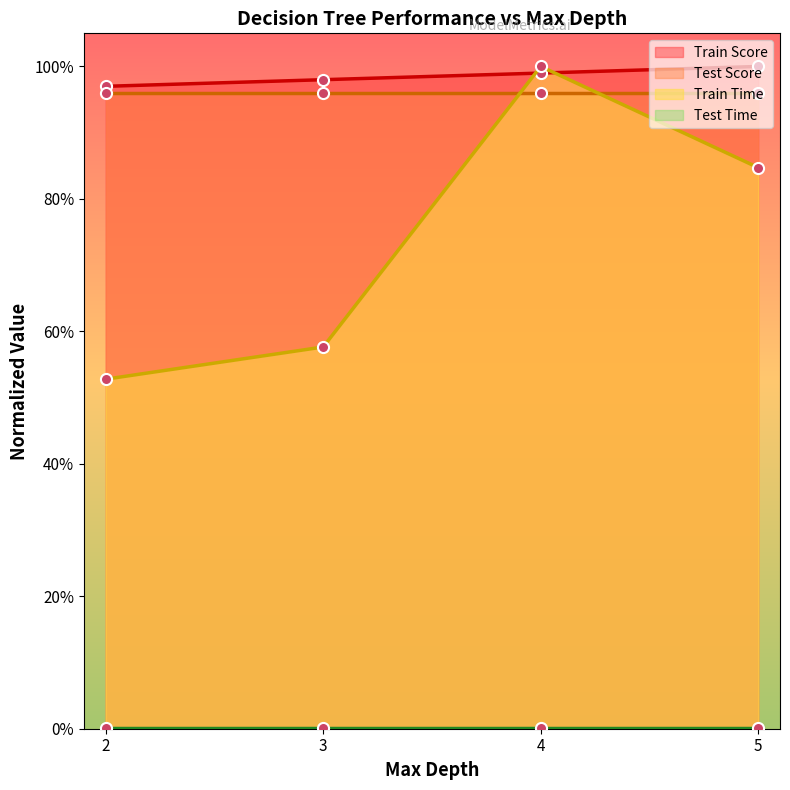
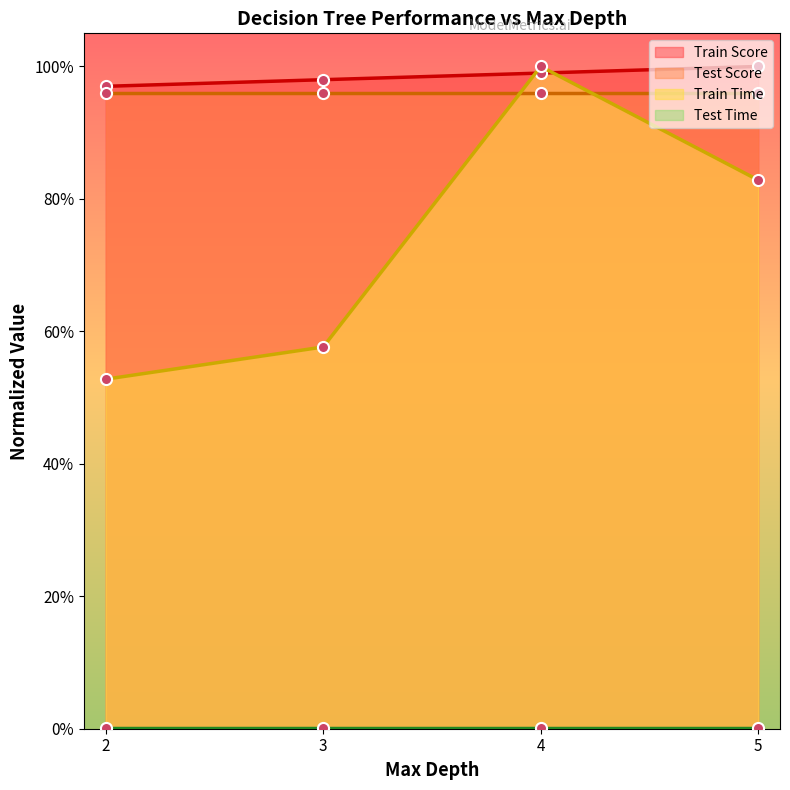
Train Time, 5: 85% -> 83%
